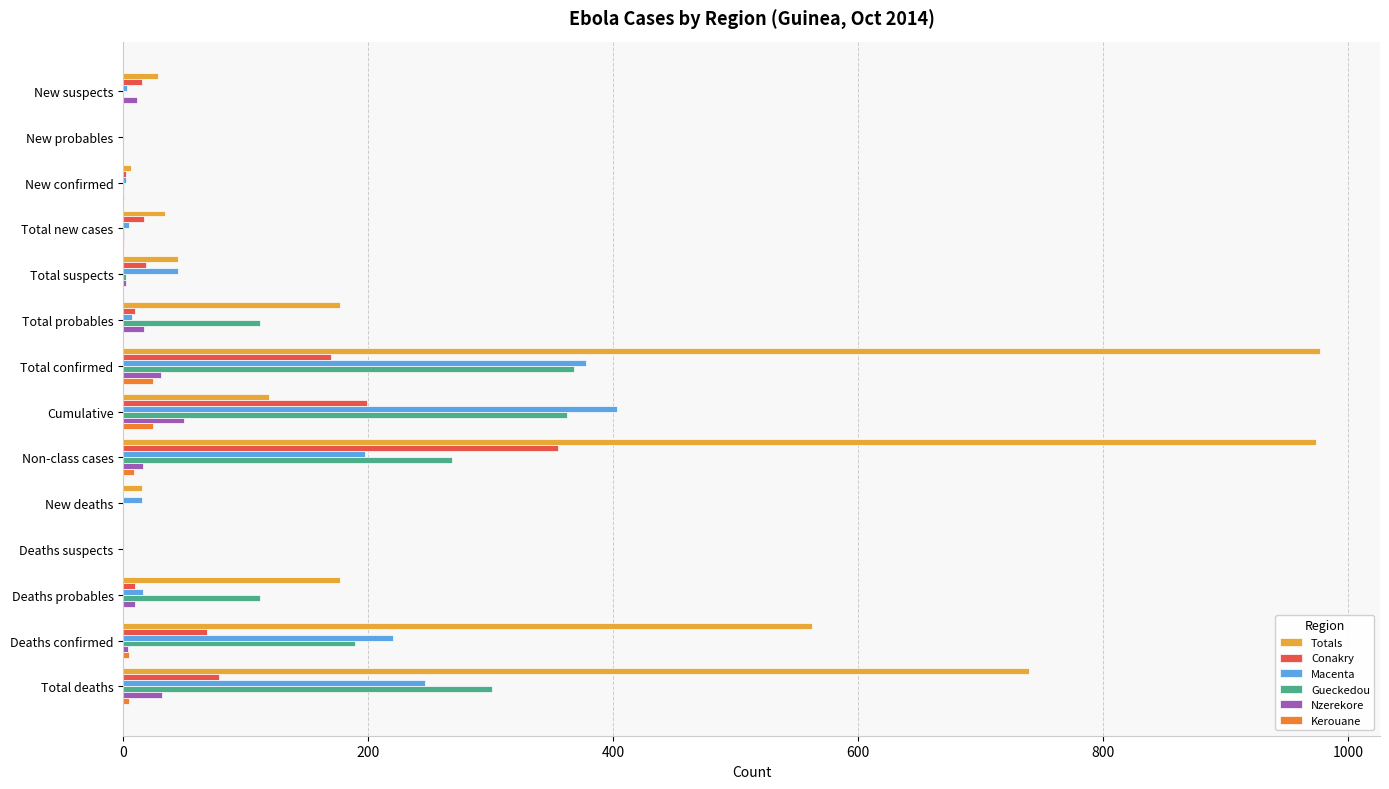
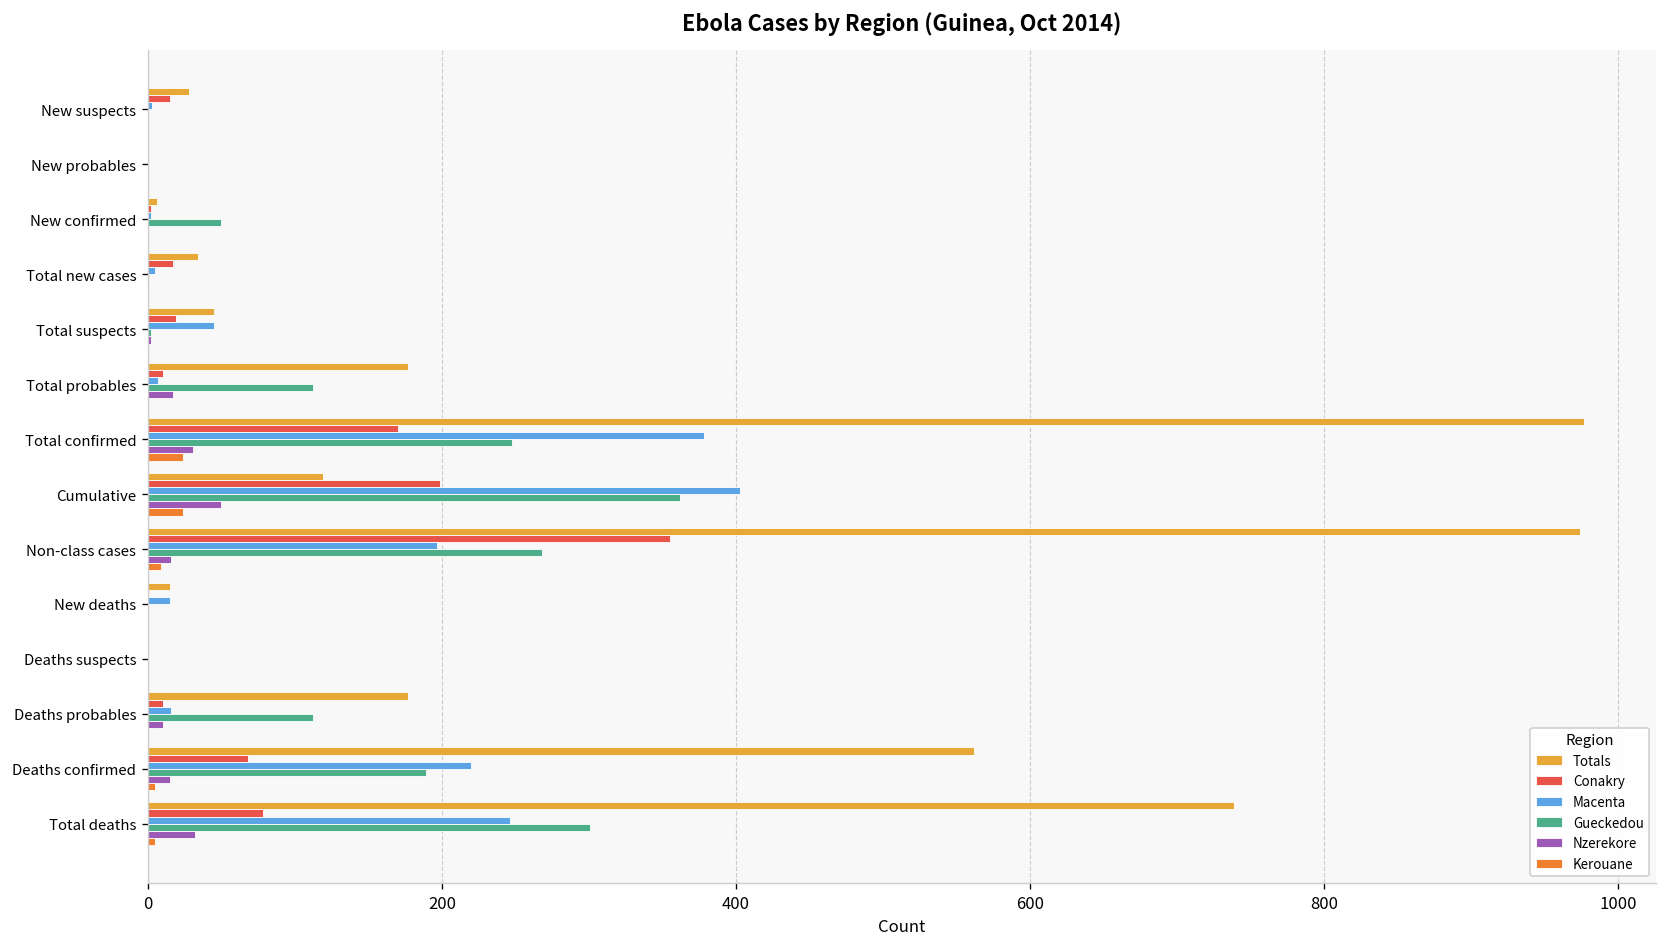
Nzerekore, New suspects: 11 -> 1
Gueckedou, New confirmed: 1 -> 50
Gueckedou, Total confirmed: 368 -> 248
Nzerekore, Deaths confirmed: 4 -> 15
